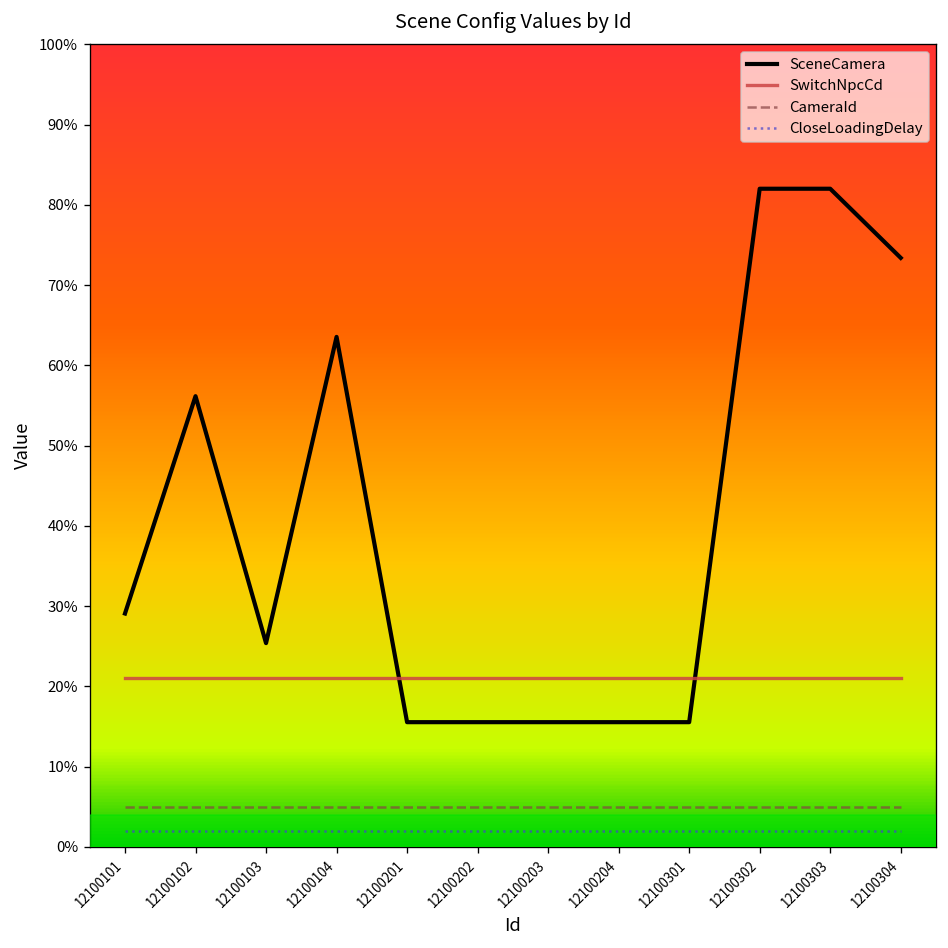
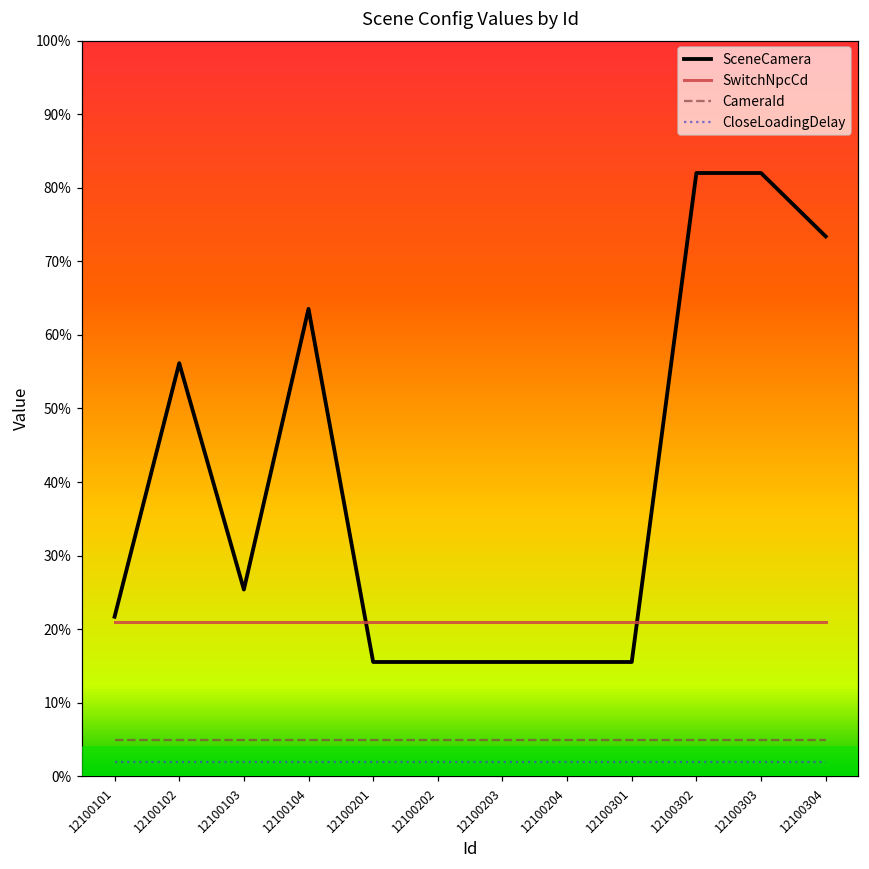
SceneCamera, 12100101: 29% -> 22%
